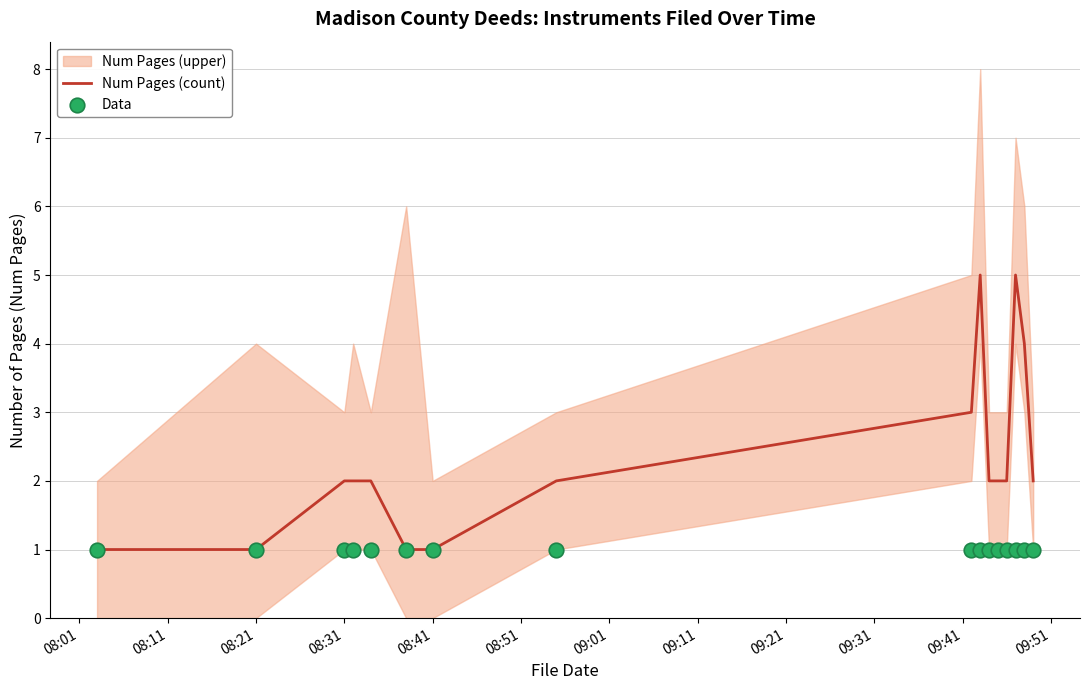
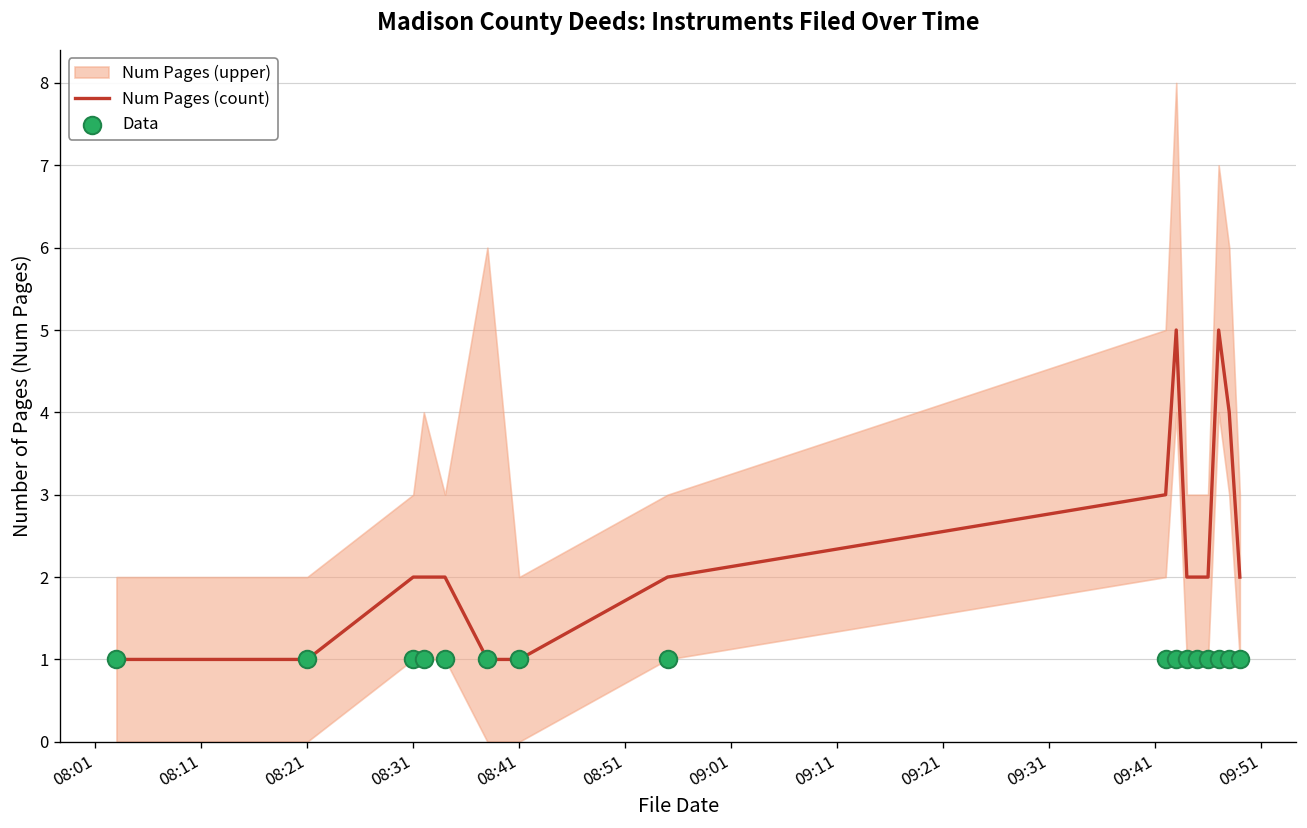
Num Pages (upper), 08:21: 4 -> 2
